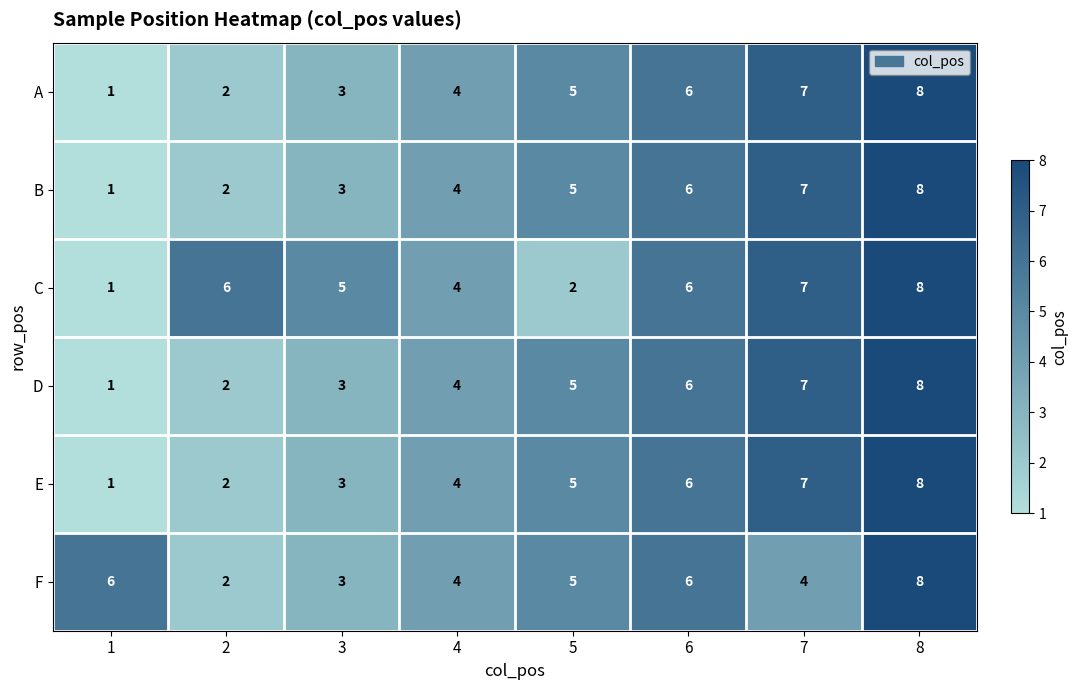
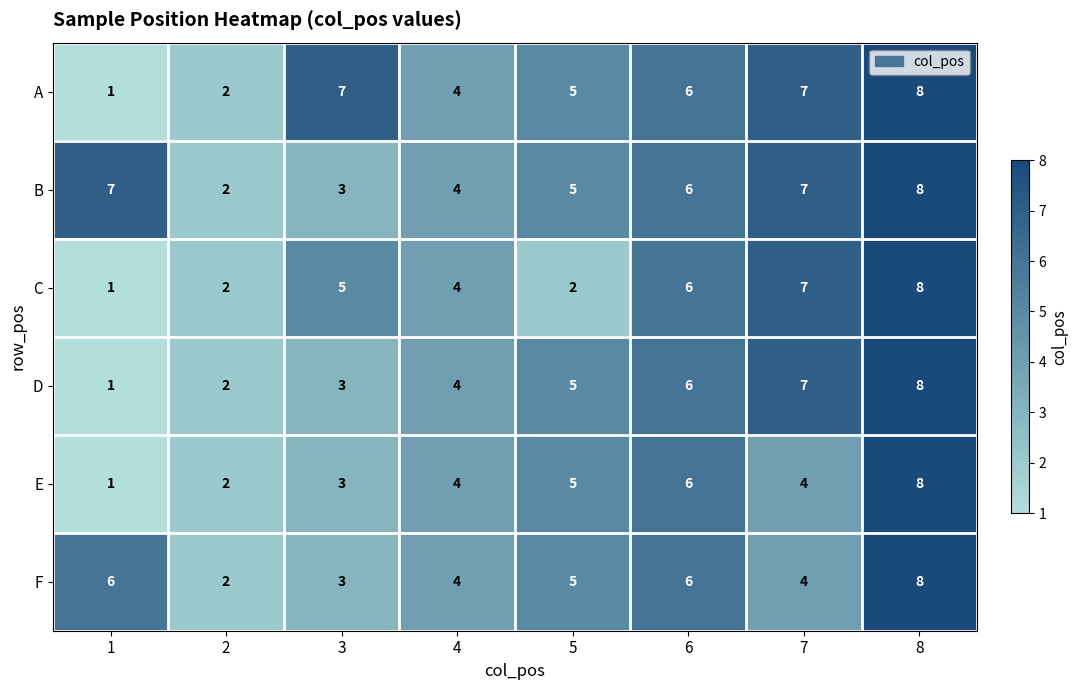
A, 3: 3 -> 7
B, 1: 1 -> 7
C, 2: 6 -> 2
E, 7: 7 -> 4
